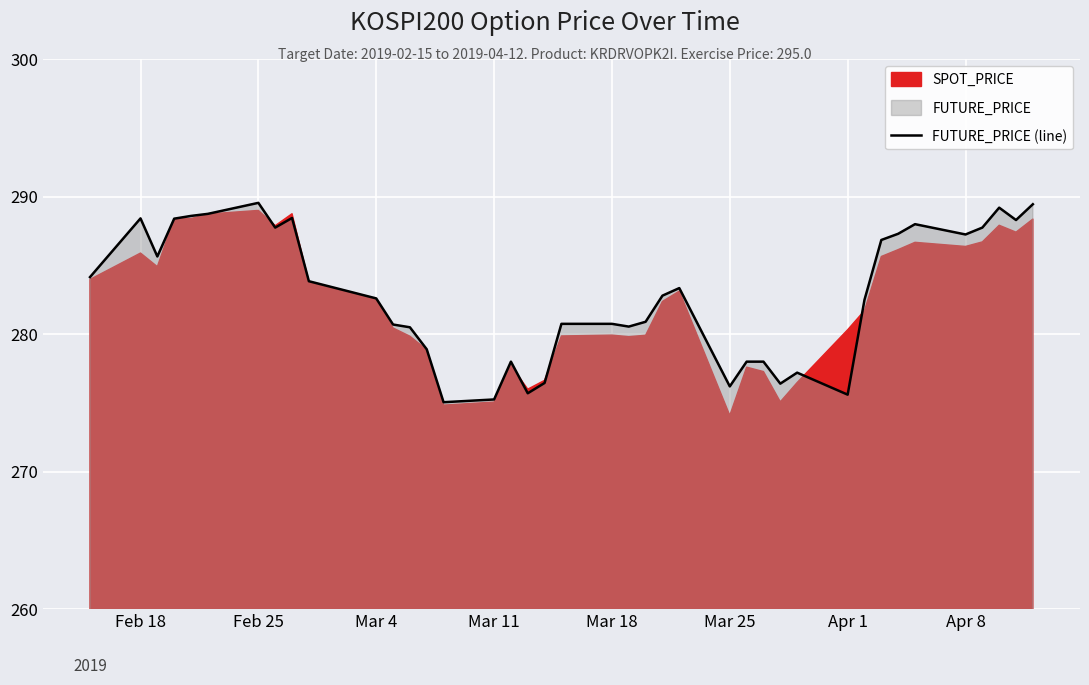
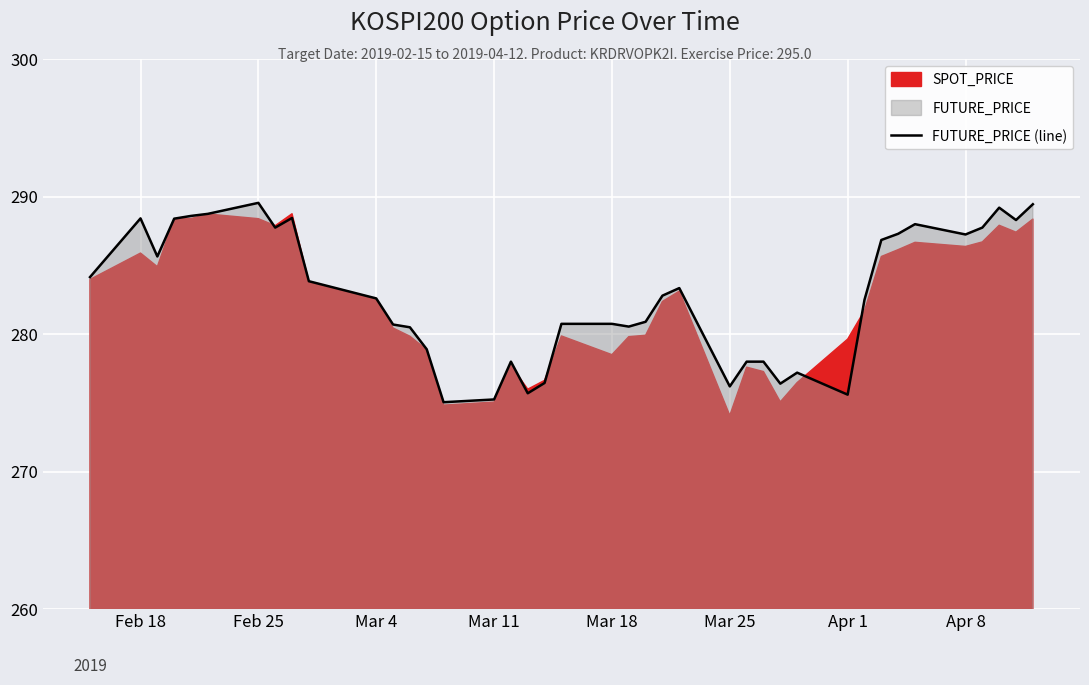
SPOT_PRICE, Feb 25: 289.0 -> 288.4
SPOT_PRICE, Mar 18: 279.9 -> 278.5
SPOT_PRICE, Apr 1: 280.3 -> 279.6
